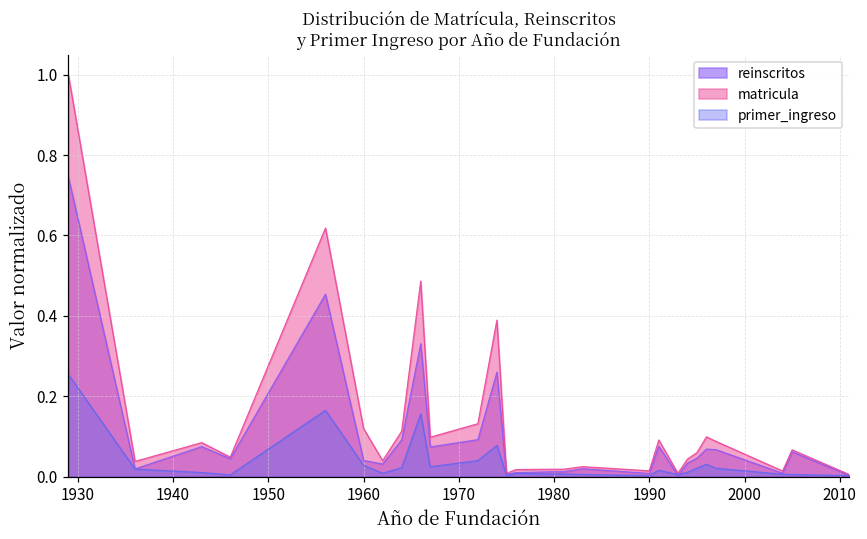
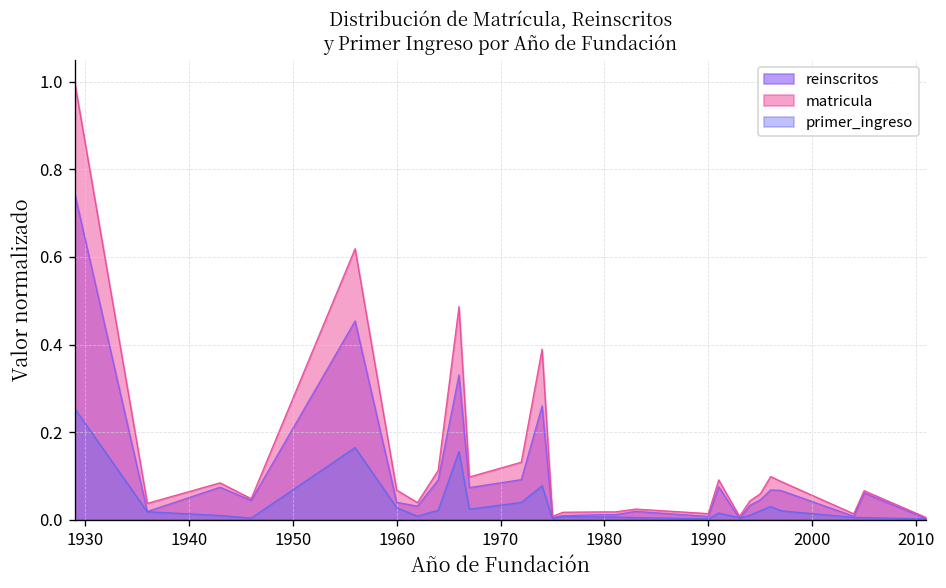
matricula, 1960: 0.12 -> 0.07
